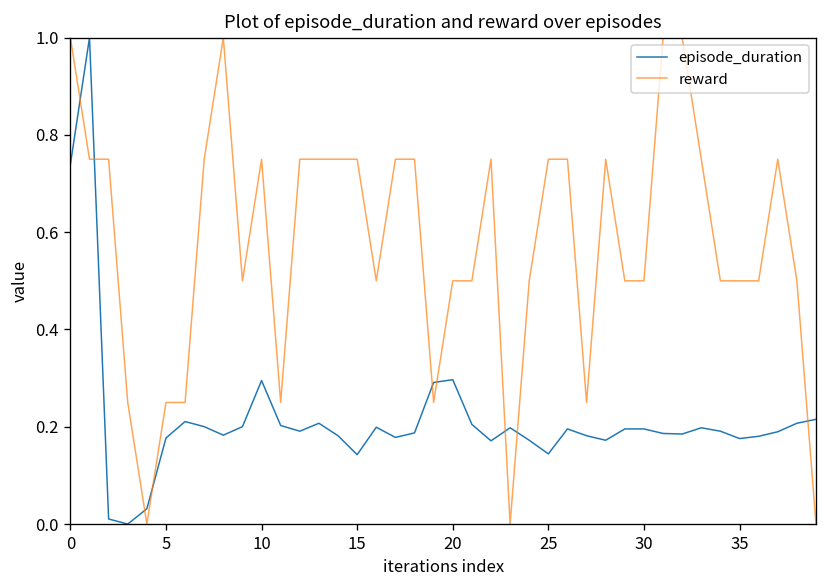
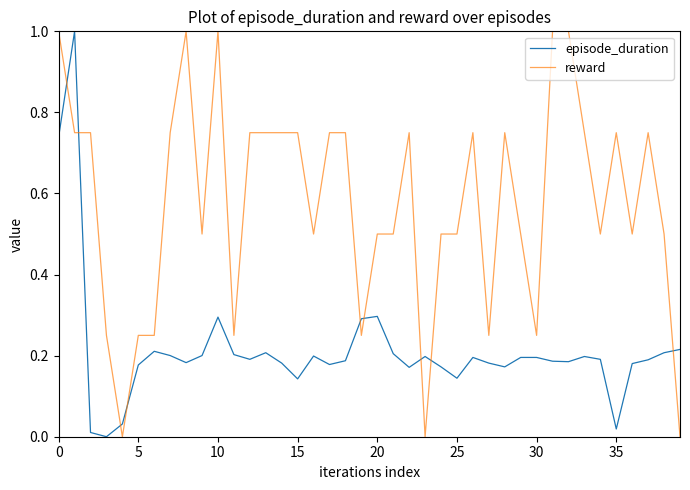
reward, 10: 0.75 -> 1.00
reward, 25: 0.75 -> 0.50
reward, 30: 0.50 -> 0.25
episode_duration, 35: 0.18 -> 0.02
reward, 35: 0.50 -> 0.75
